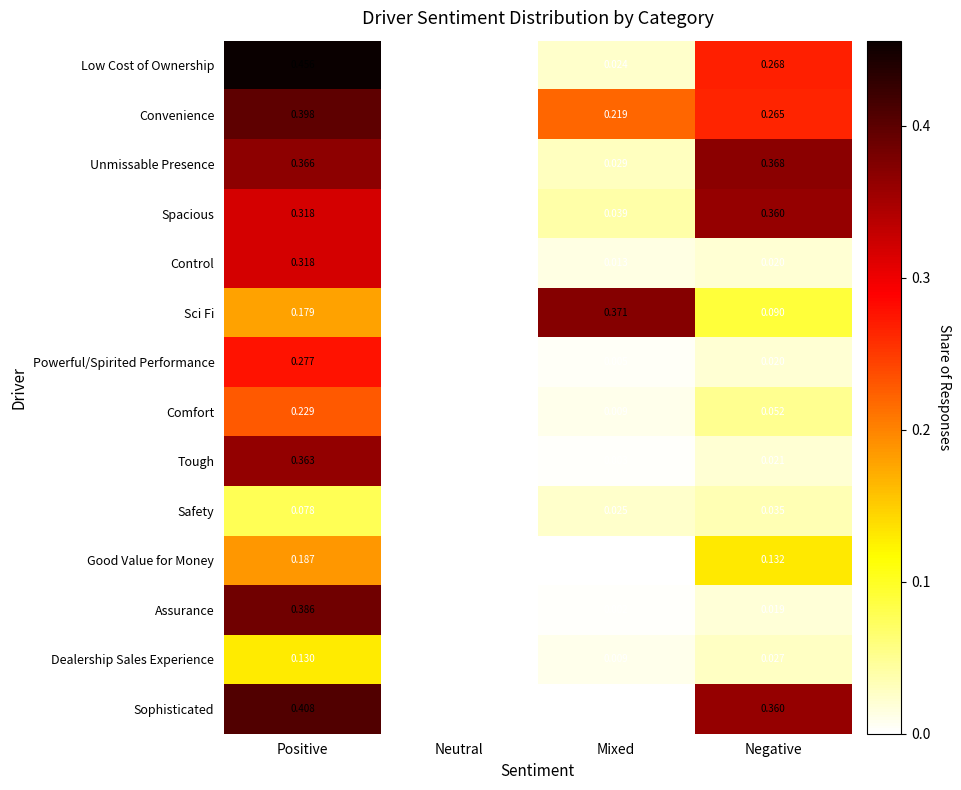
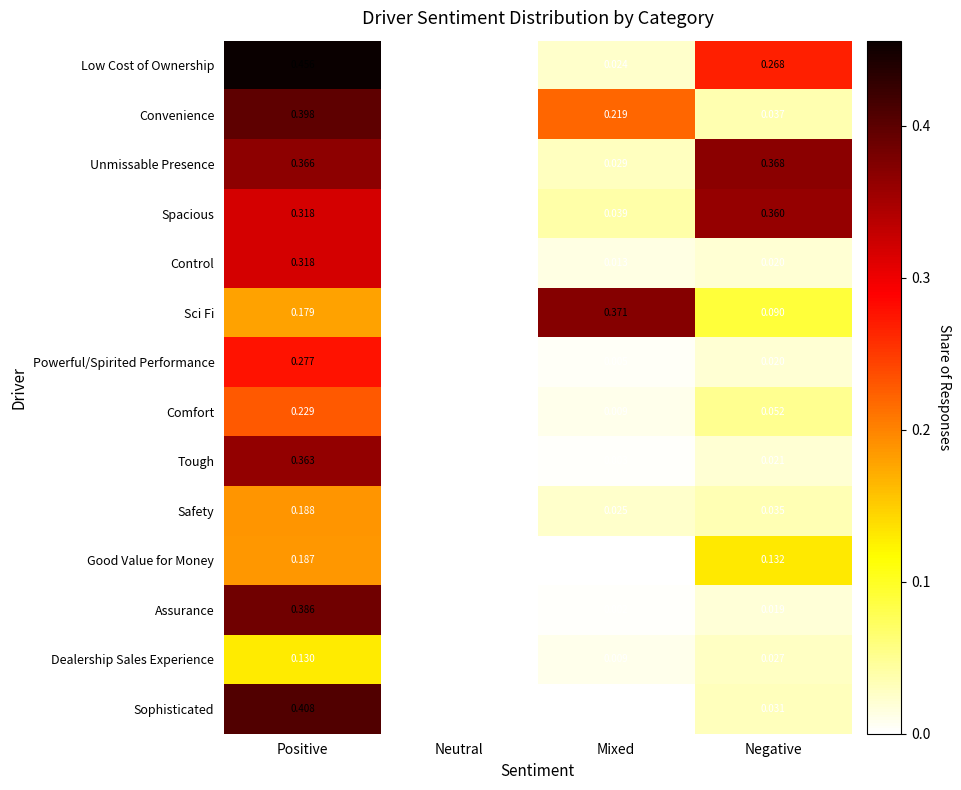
Convenience, Negative: 0.265 -> 0.037
Safety, Positive: 0.078 -> 0.188
Sophisticated, Negative: 0.360 -> 0.031
